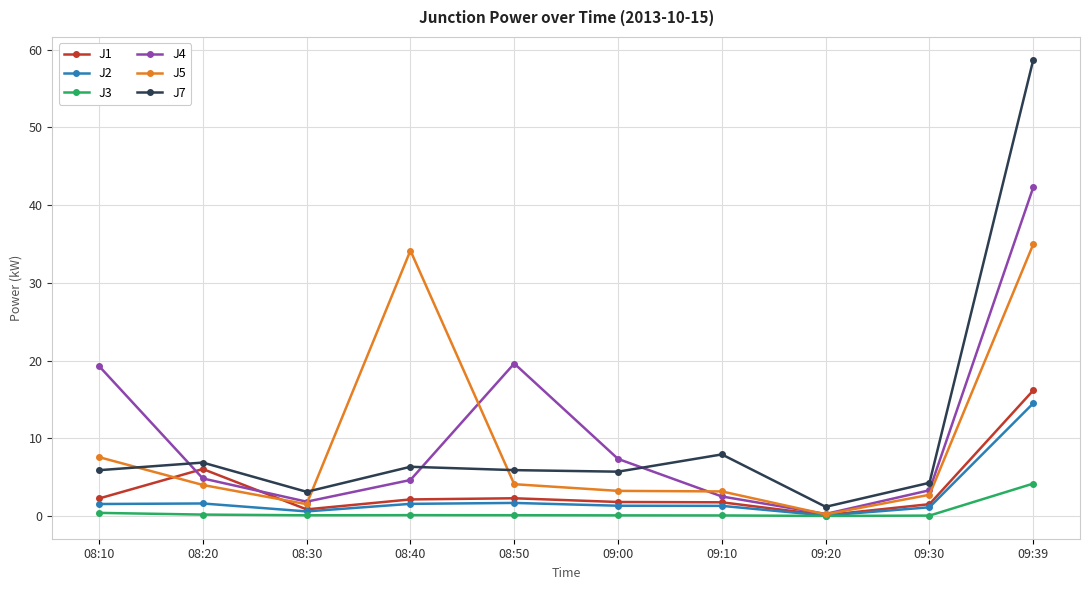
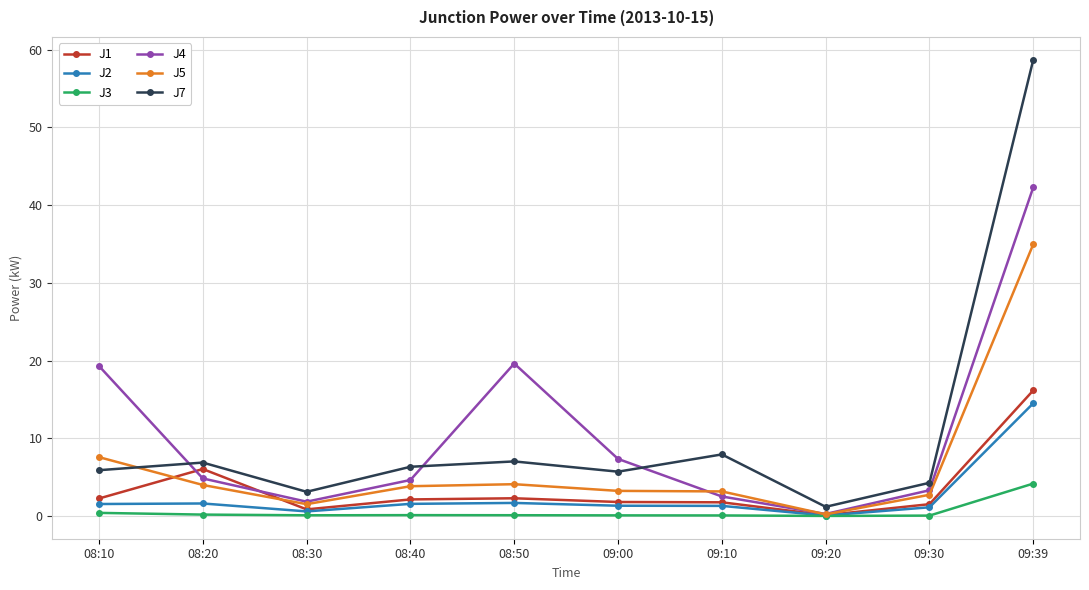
J5, 08:40: 34 -> 4
J7, 08:50: 6 -> 7
